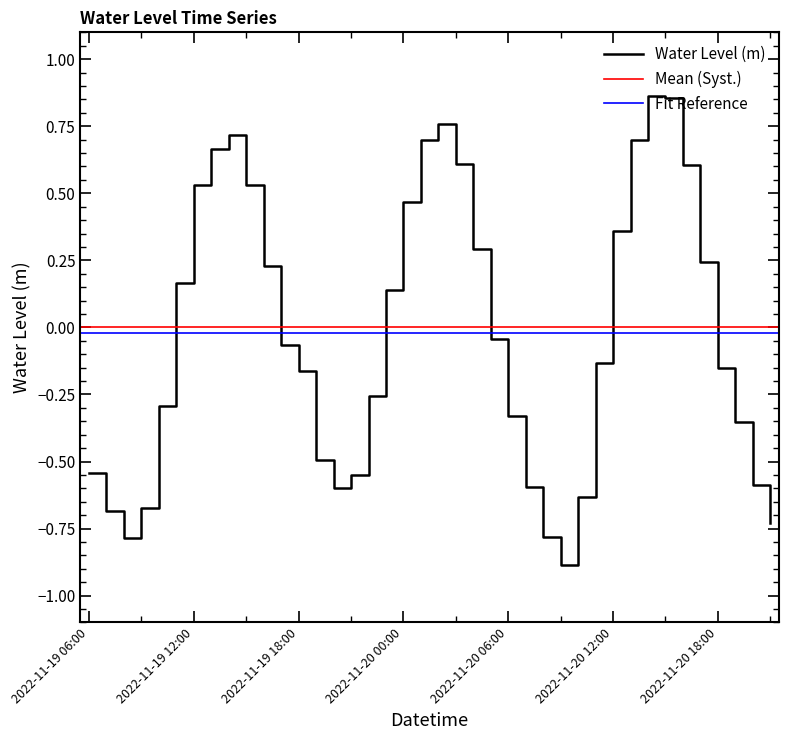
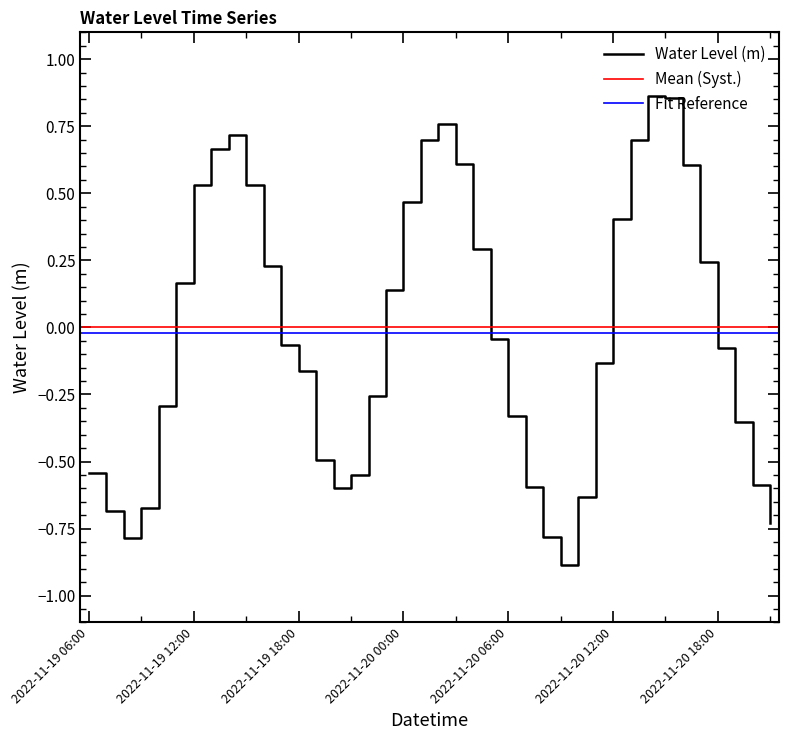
2022-11-20 12:00: 0.36 -> 0.41
2022-11-20 18:00: -0.15 -> -0.08
